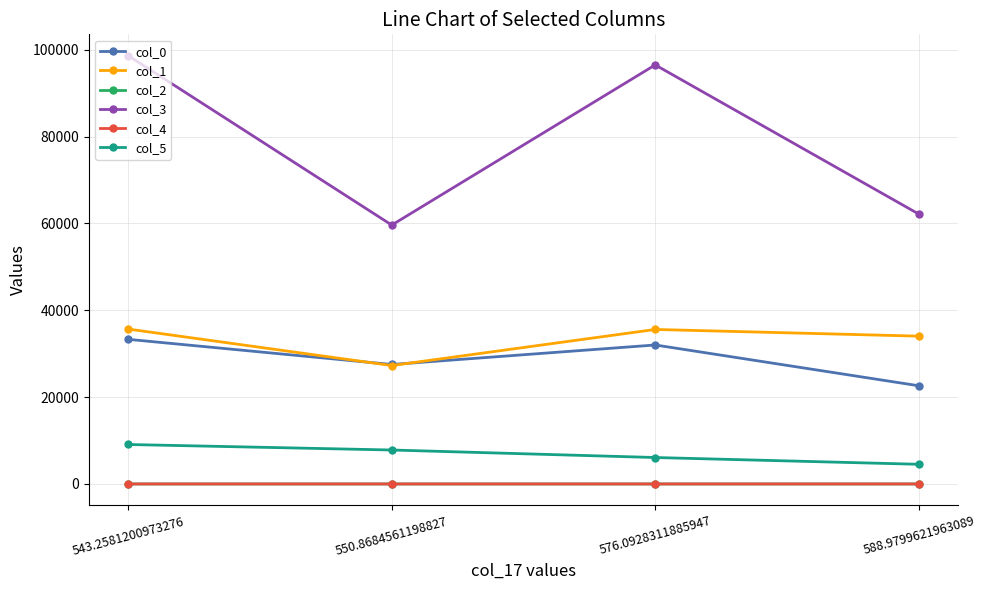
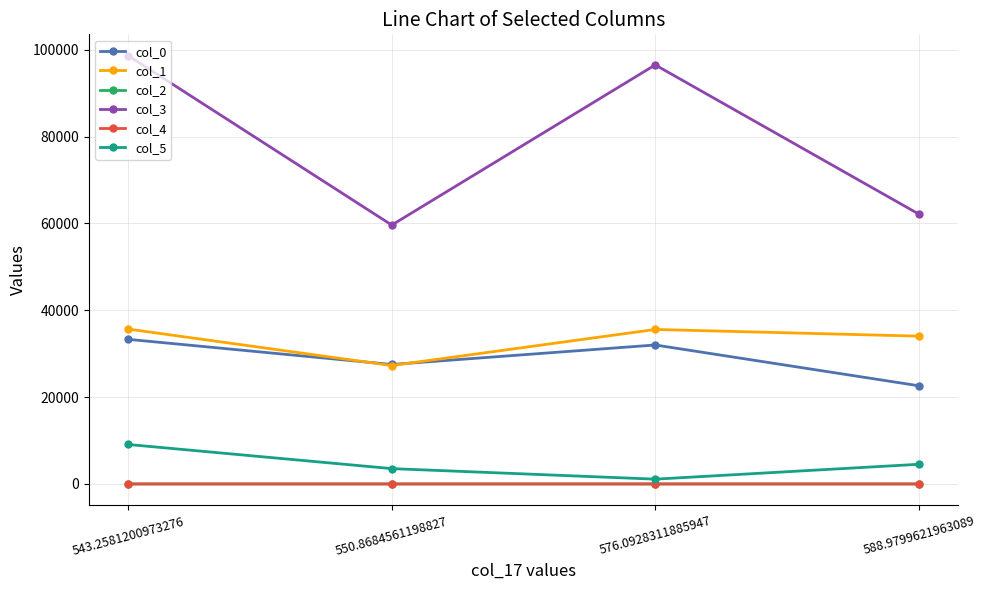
col_5, 550.8684561198827: 8000 -> 4000
col_5, 576.0928311885947: 6000 -> 1000
